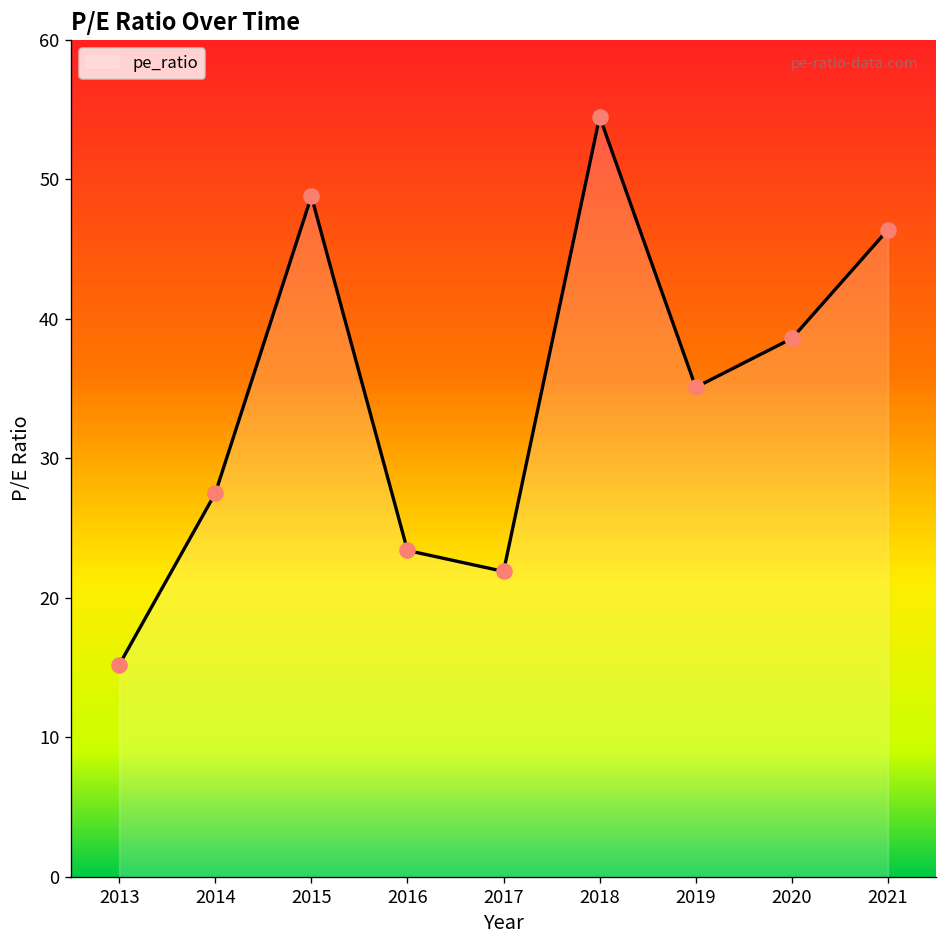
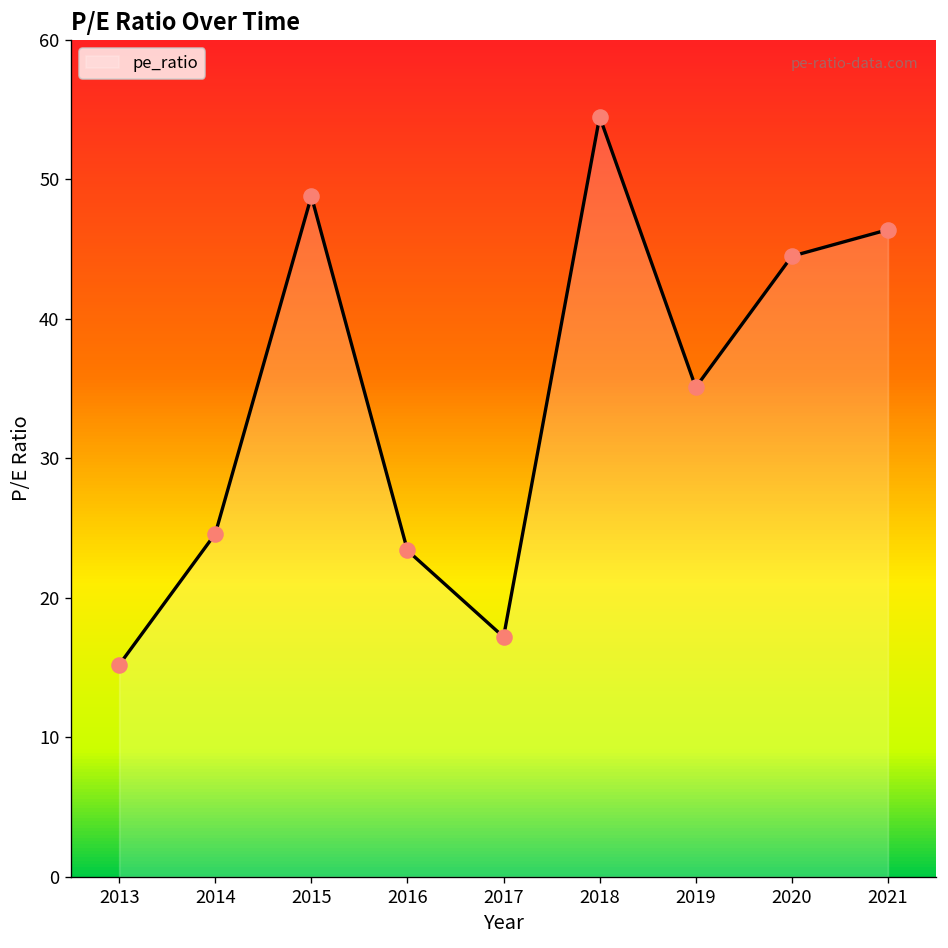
2014: 27.5 -> 24.6
2017: 21.9 -> 17.2
2020: 38.6 -> 44.5
